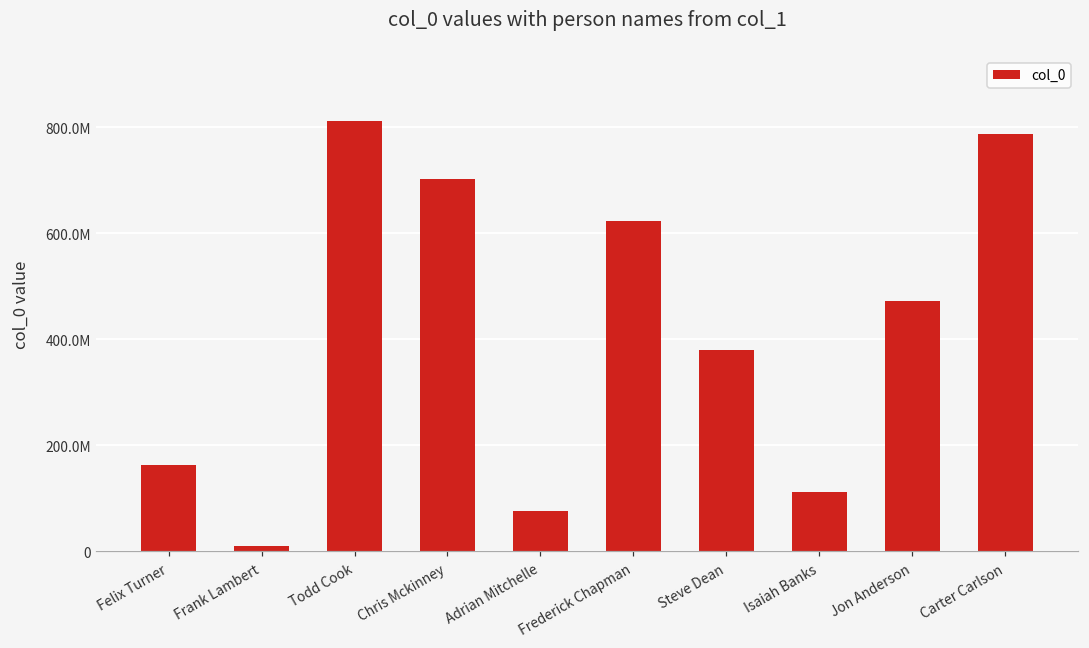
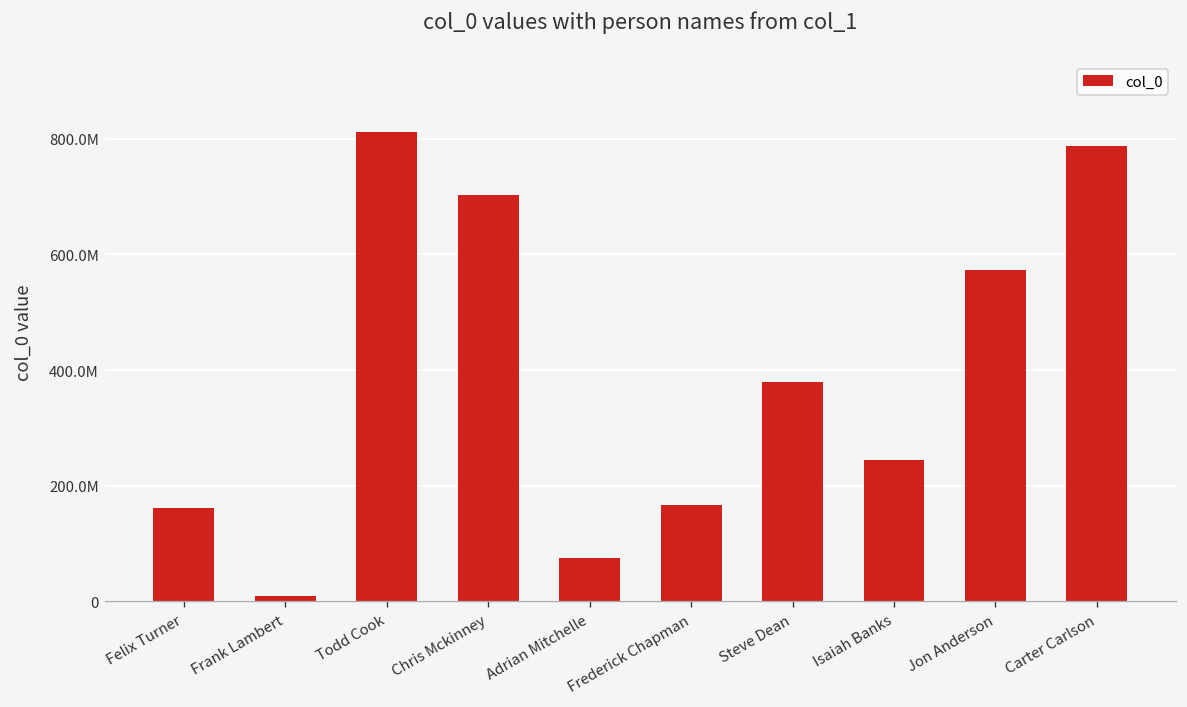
Frederick Chapman: 620000000 -> 170000000
Isaiah Banks: 110000000 -> 240000000
Jon Anderson: 470000000 -> 570000000
